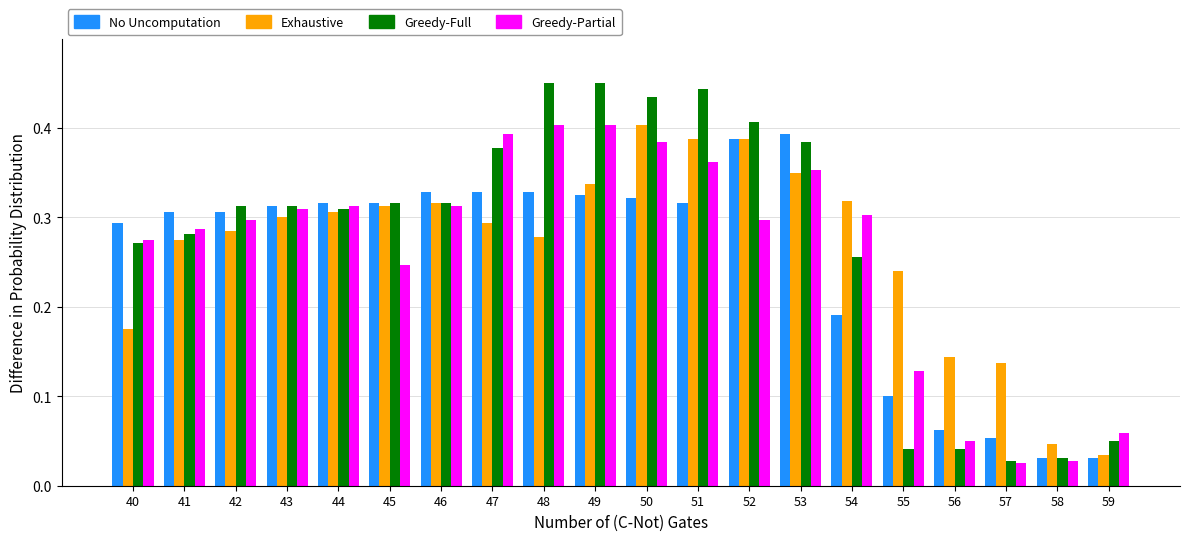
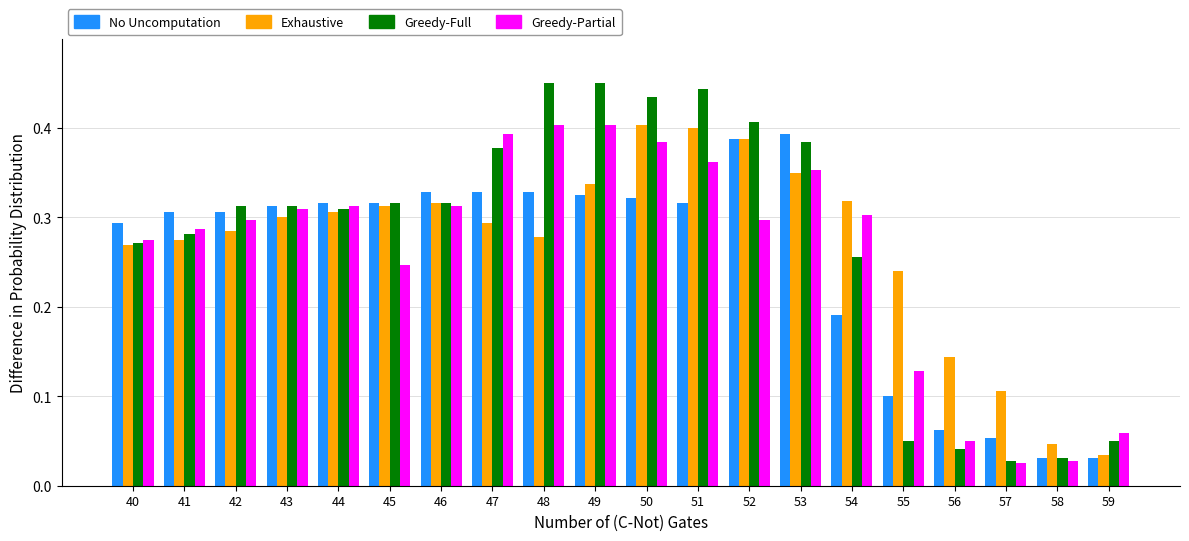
Exhaustive, 40: 0.18 -> 0.27
Exhaustive, 51: 0.39 -> 0.40
Greedy-Full, 55: 0.04 -> 0.05
Exhaustive, 57: 0.14 -> 0.11
